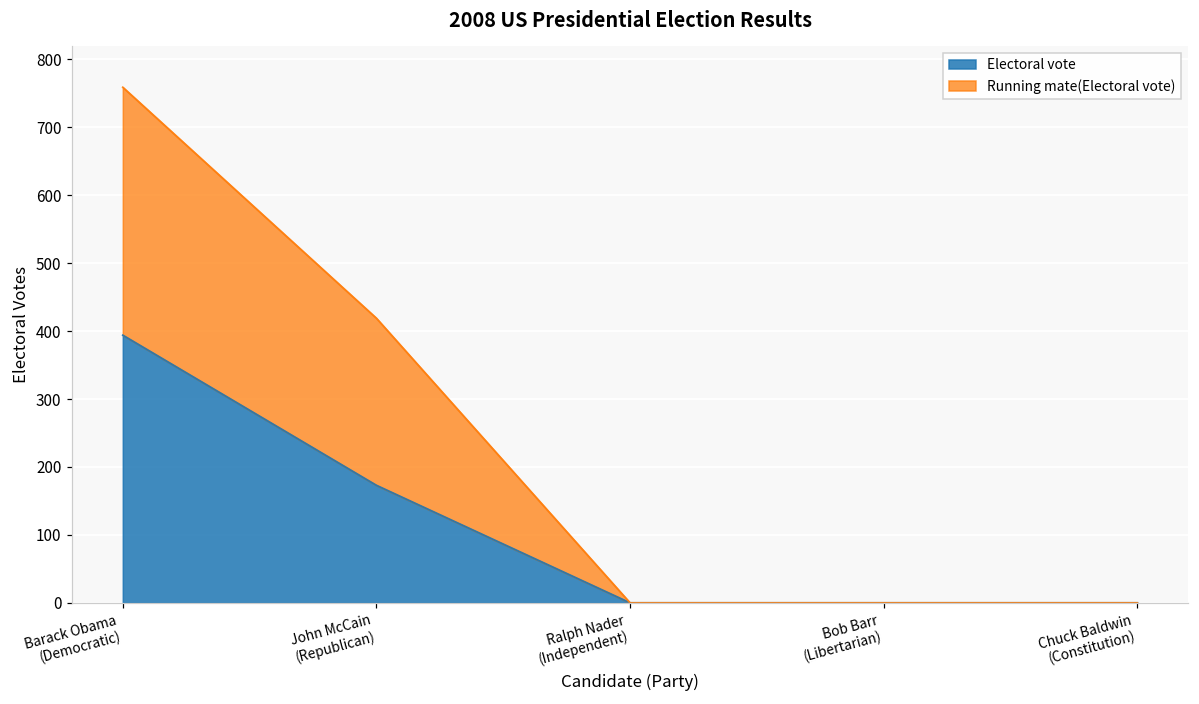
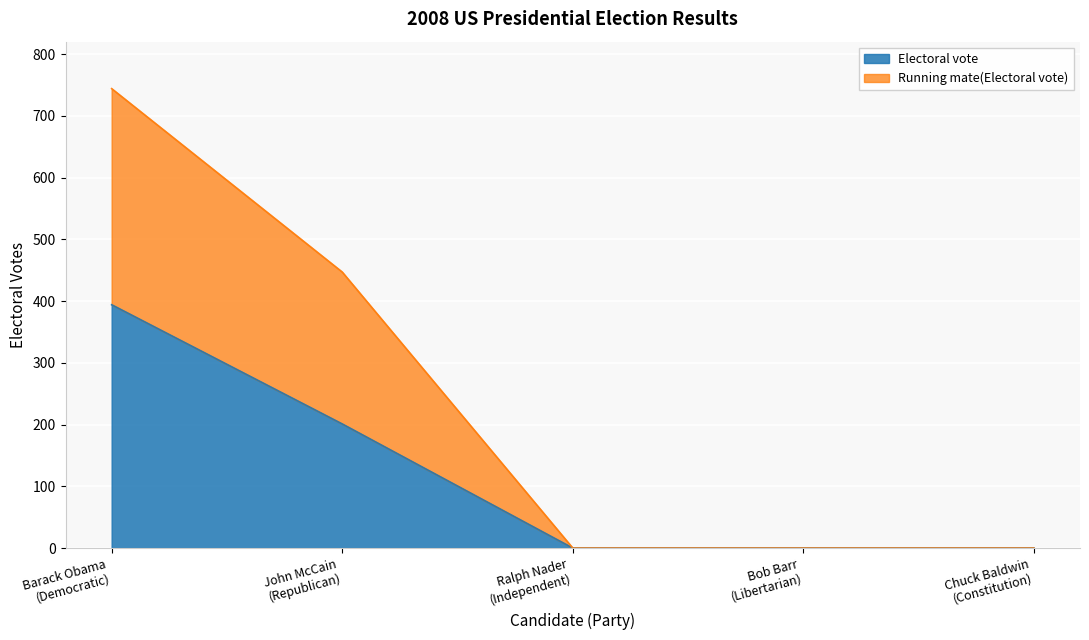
Running mate(Electoral vote), Barack Obama (Democratic): 370 -> 350
Electoral vote, John McCain (Republican): 170 -> 200
